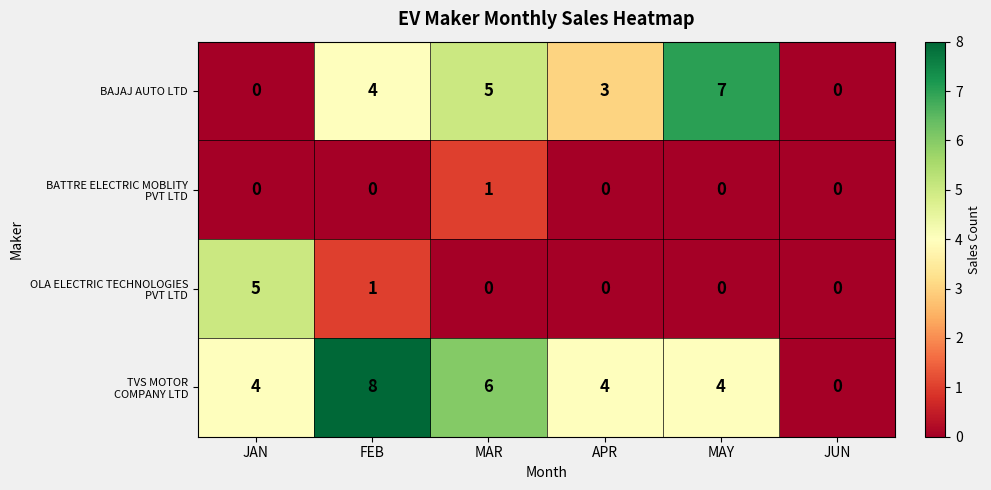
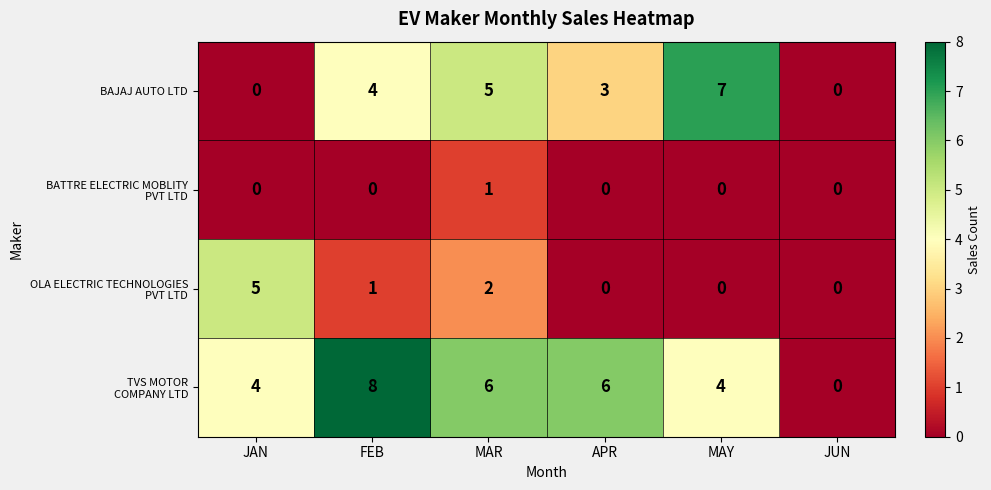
OLA ELECTRIC TECHNOLOGIES PVT LTD, MAR: 0 -> 2
TVS MOTOR COMPANY LTD, APR: 4 -> 6
